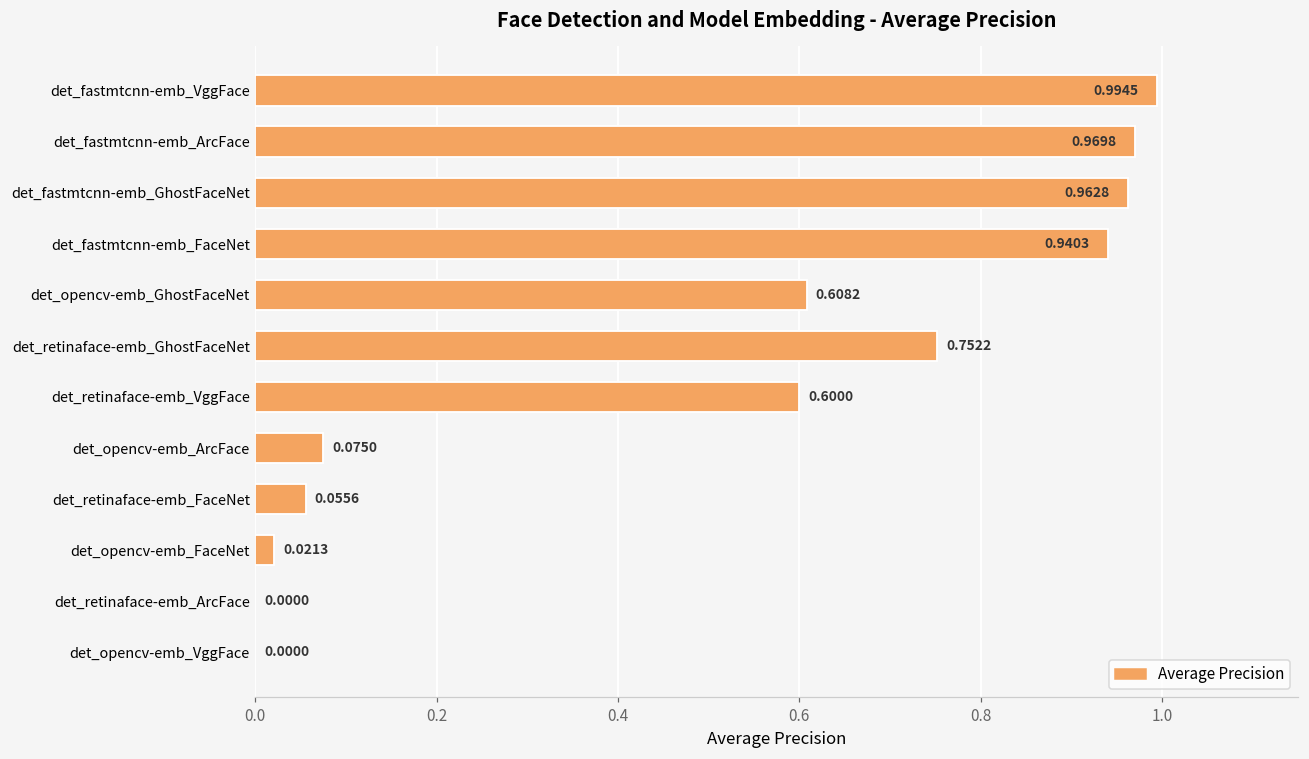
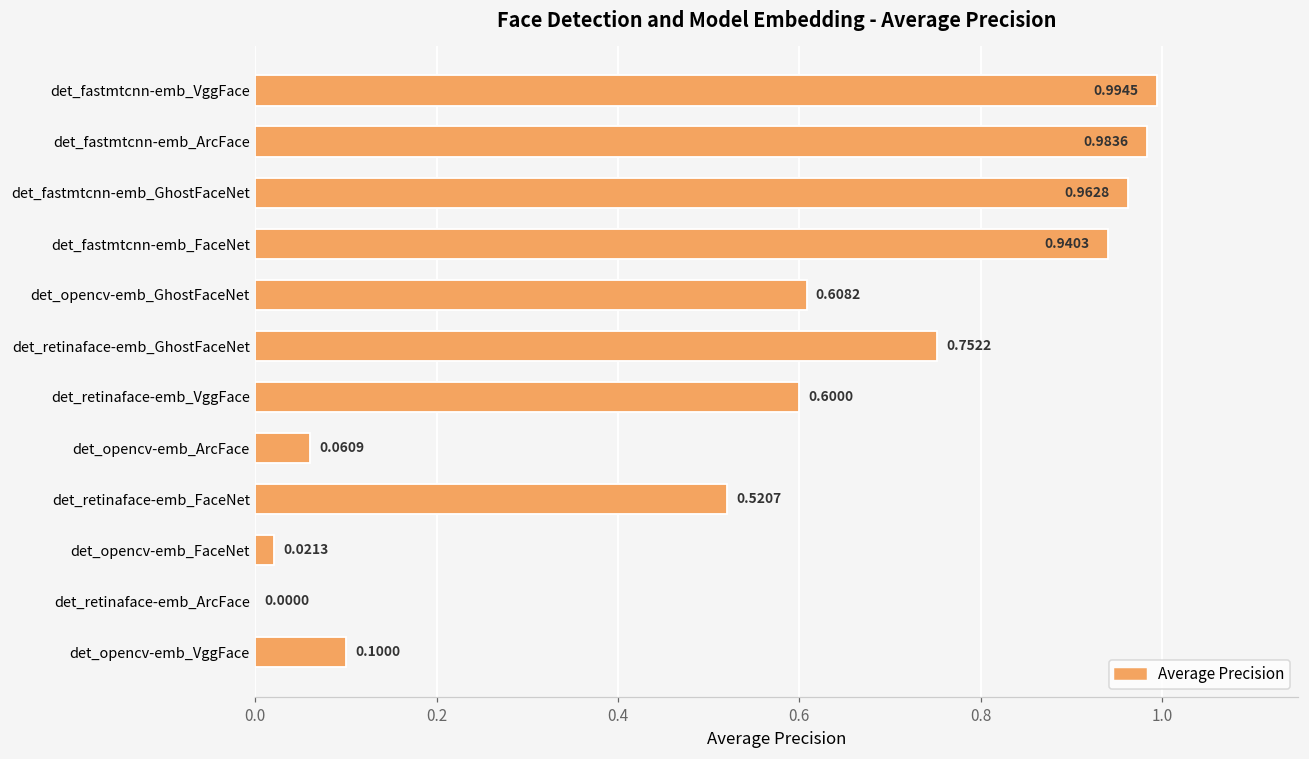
det_fastmtcnn-emb_ArcFace: 0.9698 -> 0.9836
det_opencv-emb_ArcFace: 0.0750 -> 0.0609
det_retinaface-emb_FaceNet: 0.0556 -> 0.5207
det_opencv-emb_VggFace: 0.0000 -> 0.1000
